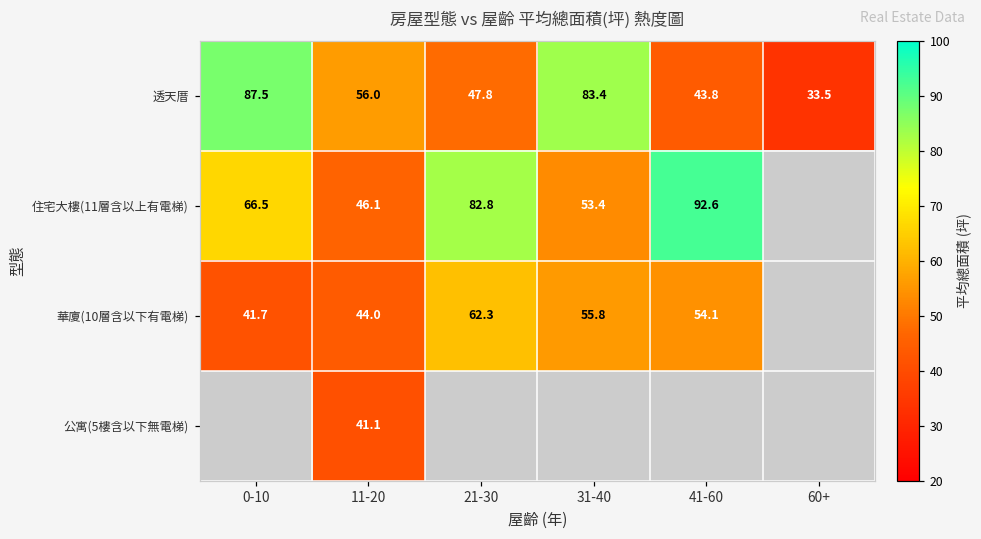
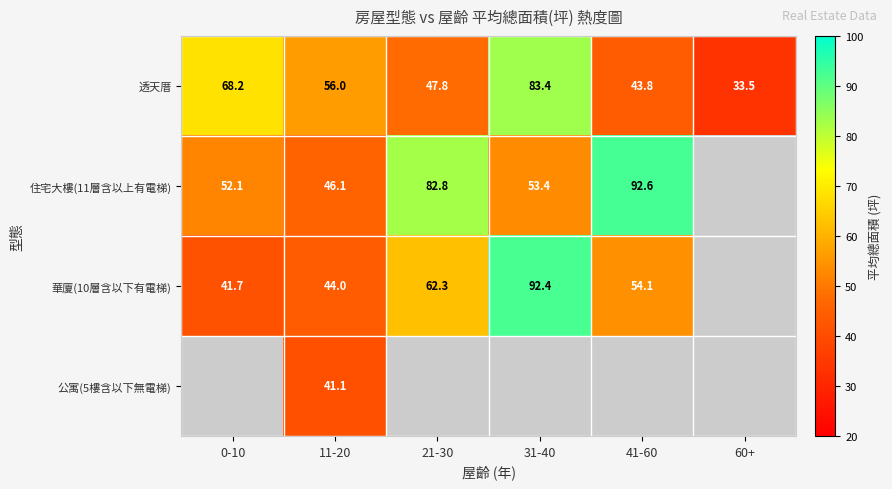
透天厝, 0-10: 87.5 -> 68.2
住宅大樓(11層含以上有電梯), 0-10: 66.5 -> 52.1
華廈(10層含以下有電梯), 31-40: 55.8 -> 92.4
